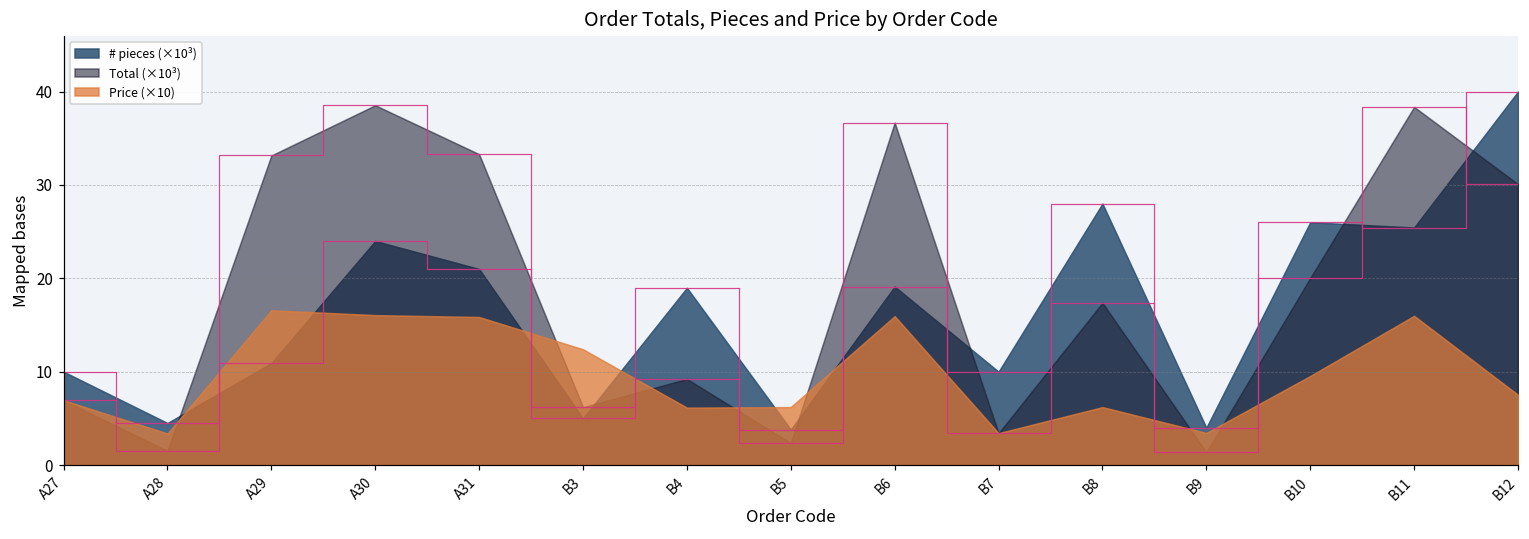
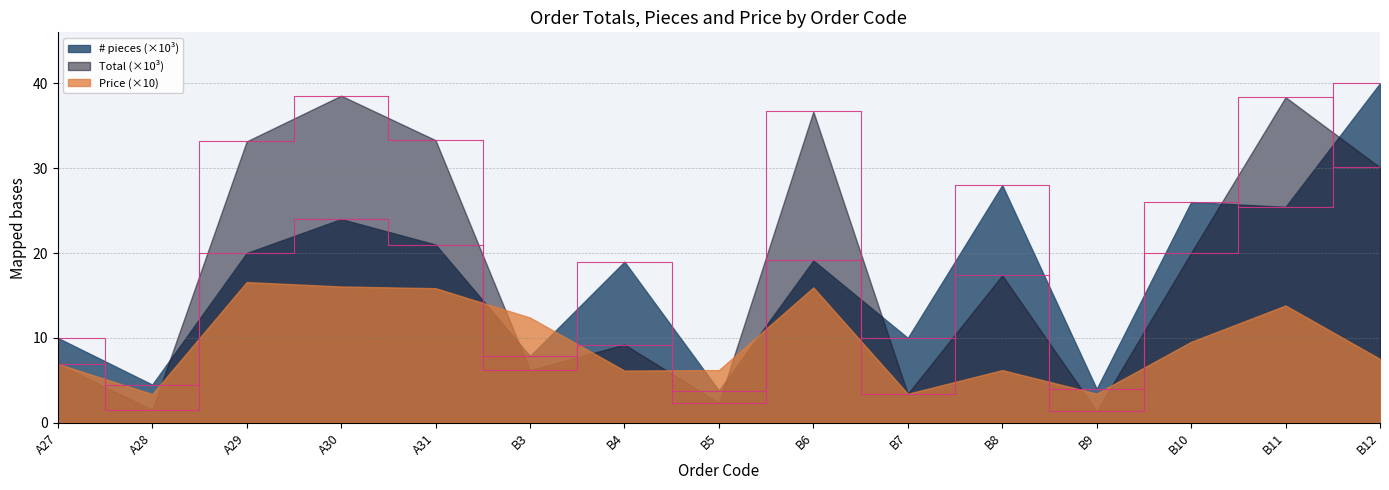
# pieces (×10³), A29: 11 -> 20
# pieces (×10³), B3: 5 -> 8
Price (×10), B11: 16 -> 14
